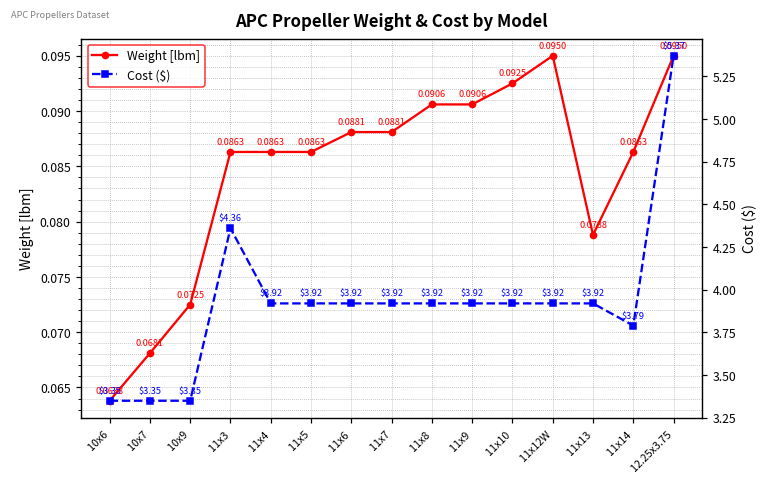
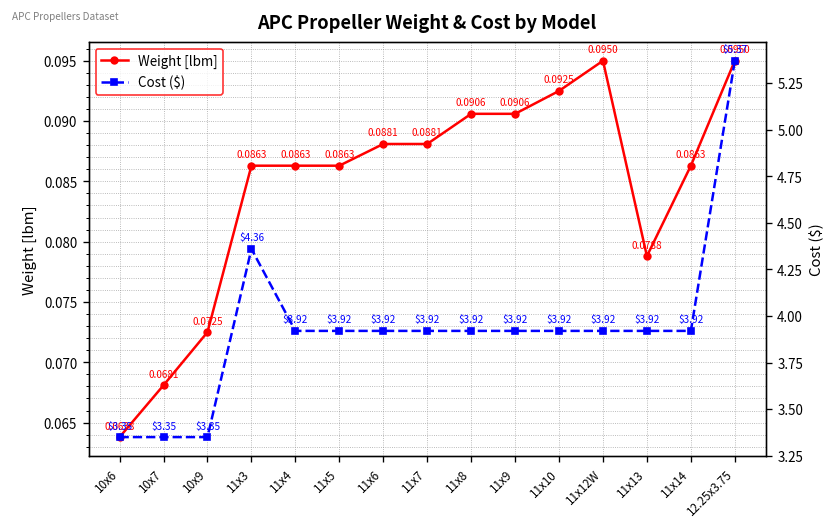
Cost ($), 11x14: $3.79 -> $3.92
